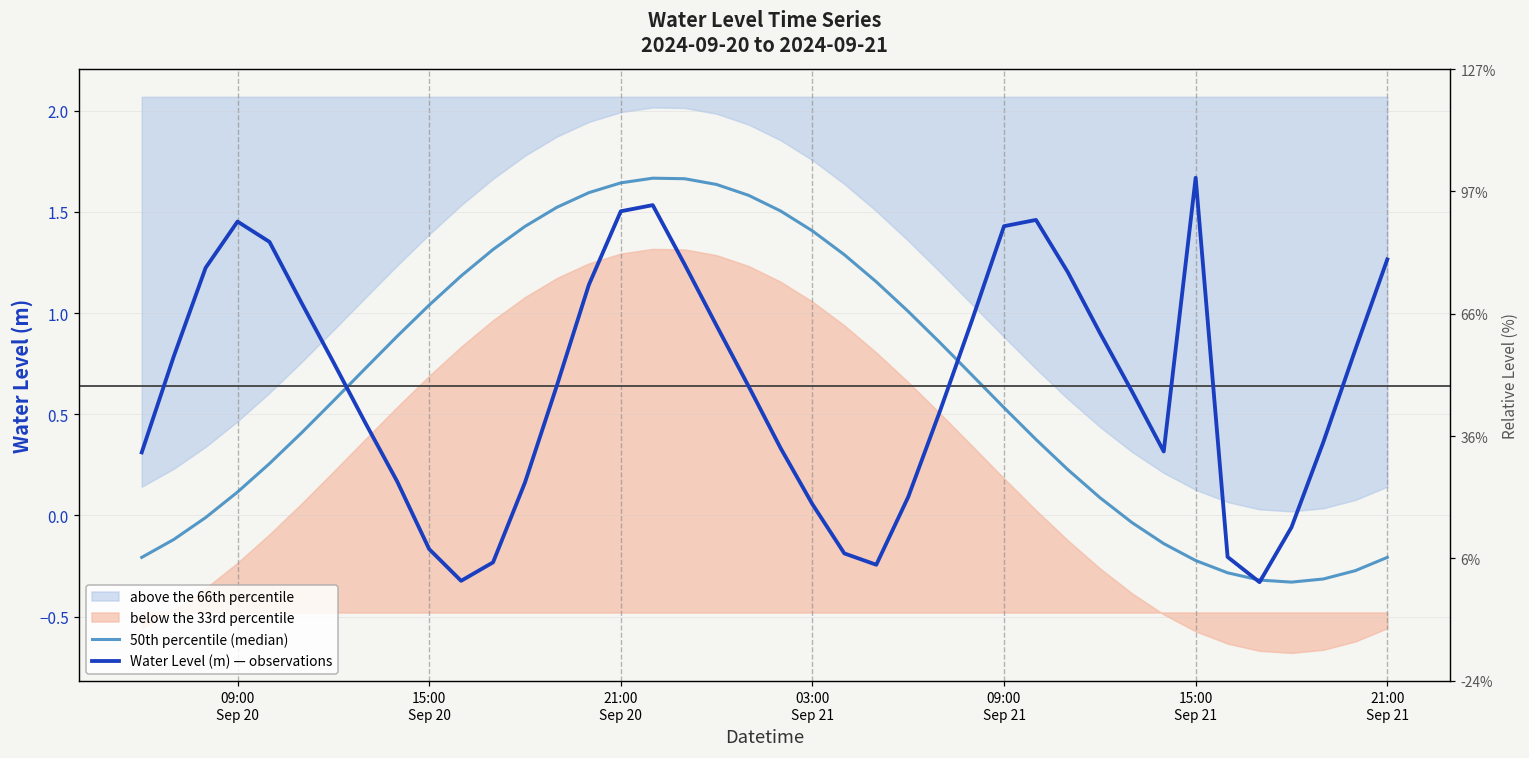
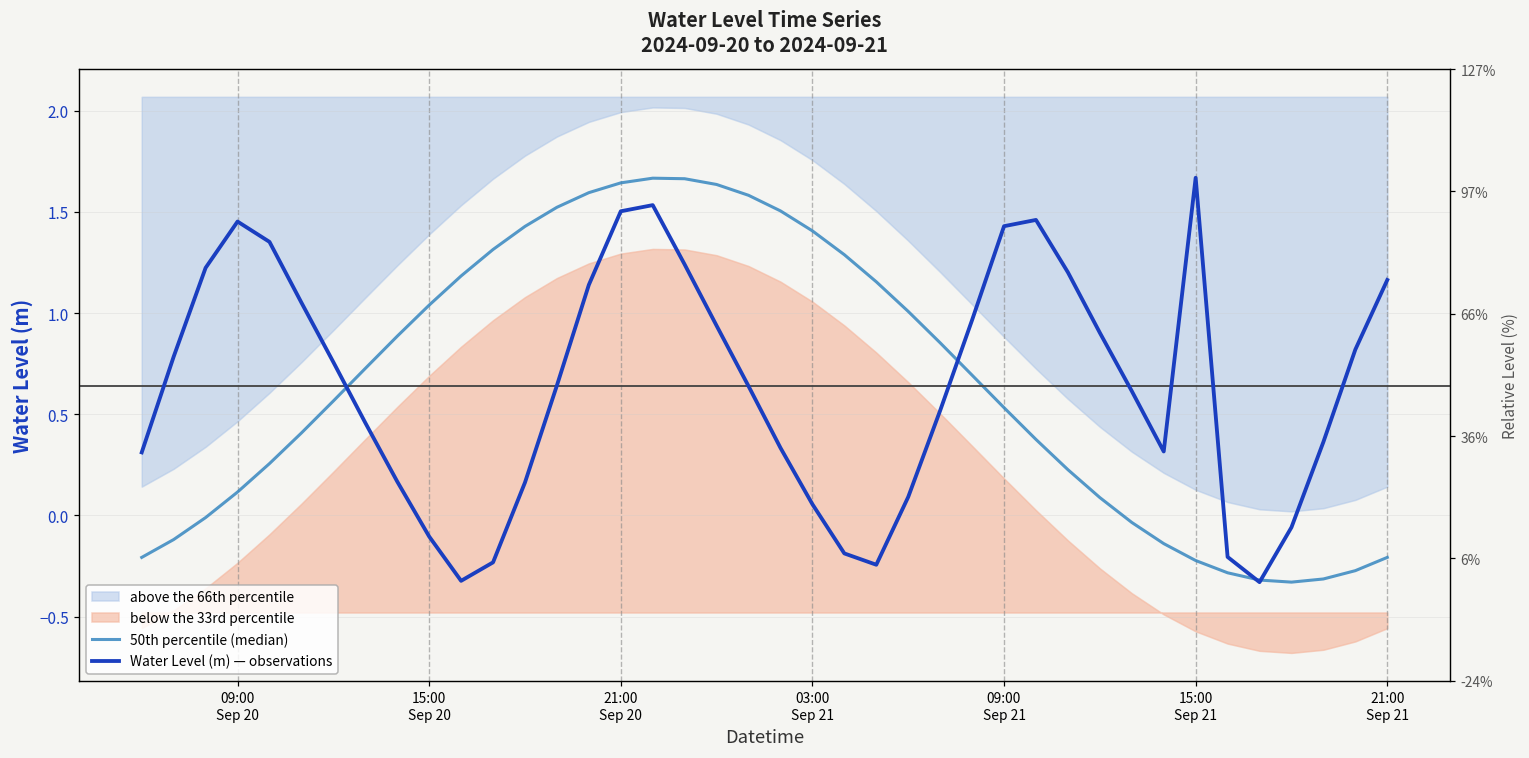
Water Level (m) — observations, 15:00 Sep 20: -0.17 -> -0.10
Water Level (m) — observations, 21:00 Sep 21: 1.27 -> 1.16
